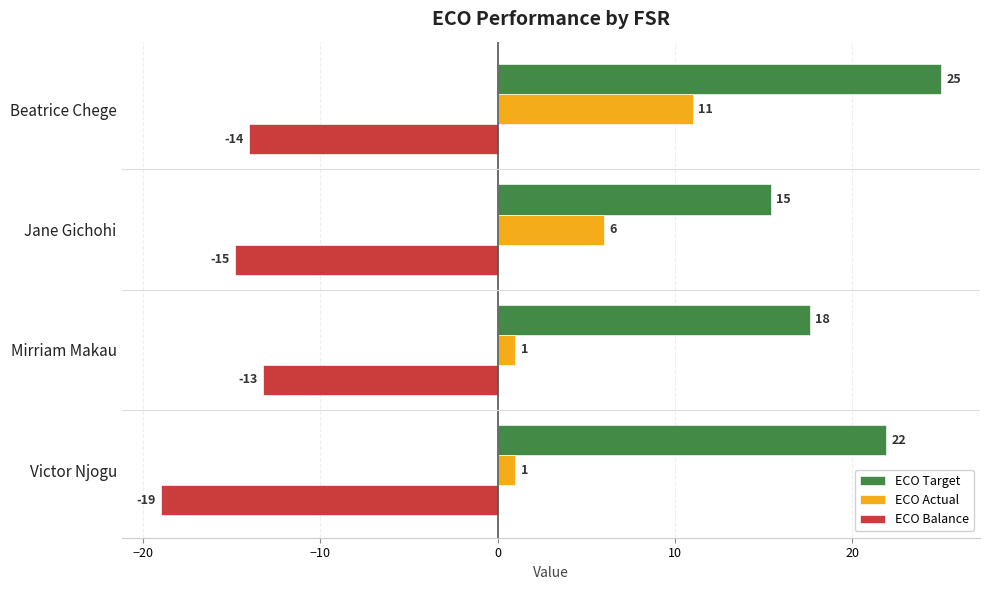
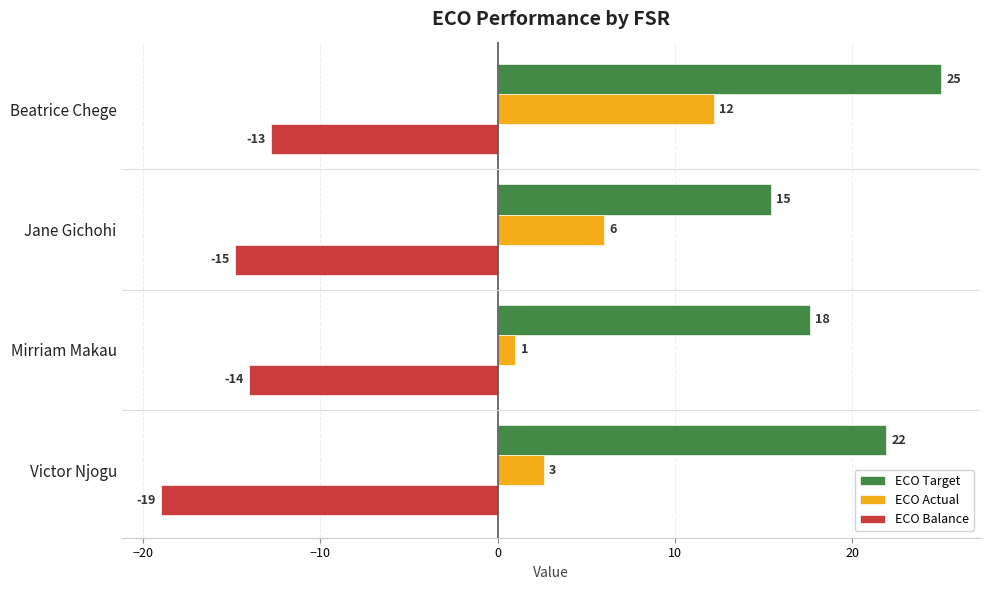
ECO Actual, Beatrice Chege: 11 -> 12
ECO Balance, Beatrice Chege: -14 -> -13
ECO Balance, Mirriam Makau: -13 -> -14
ECO Actual, Victor Njogu: 1 -> 3
